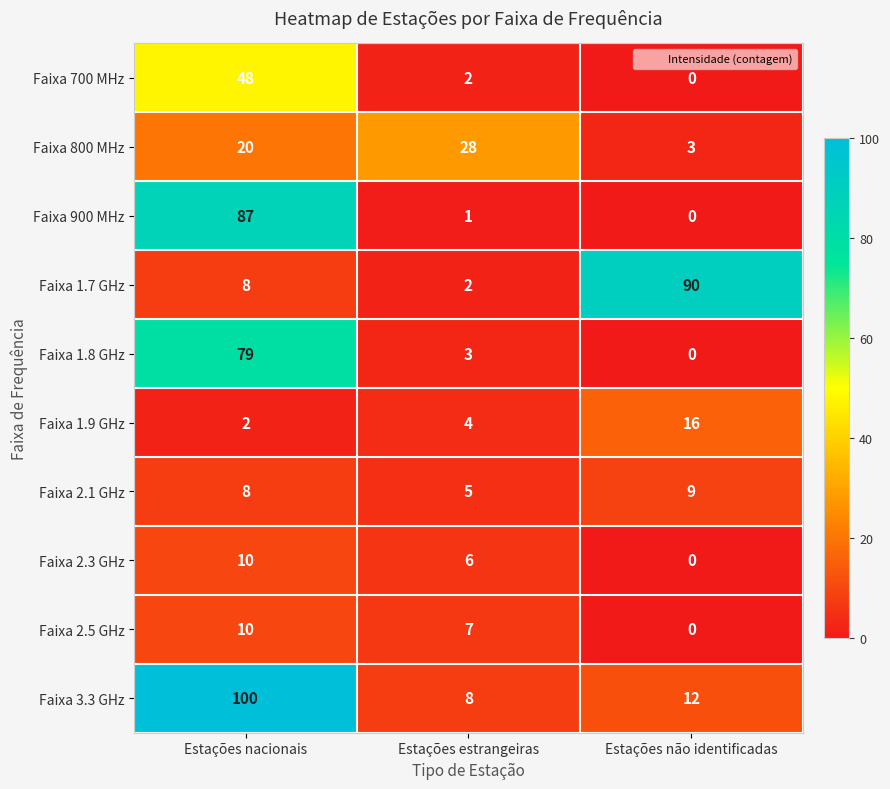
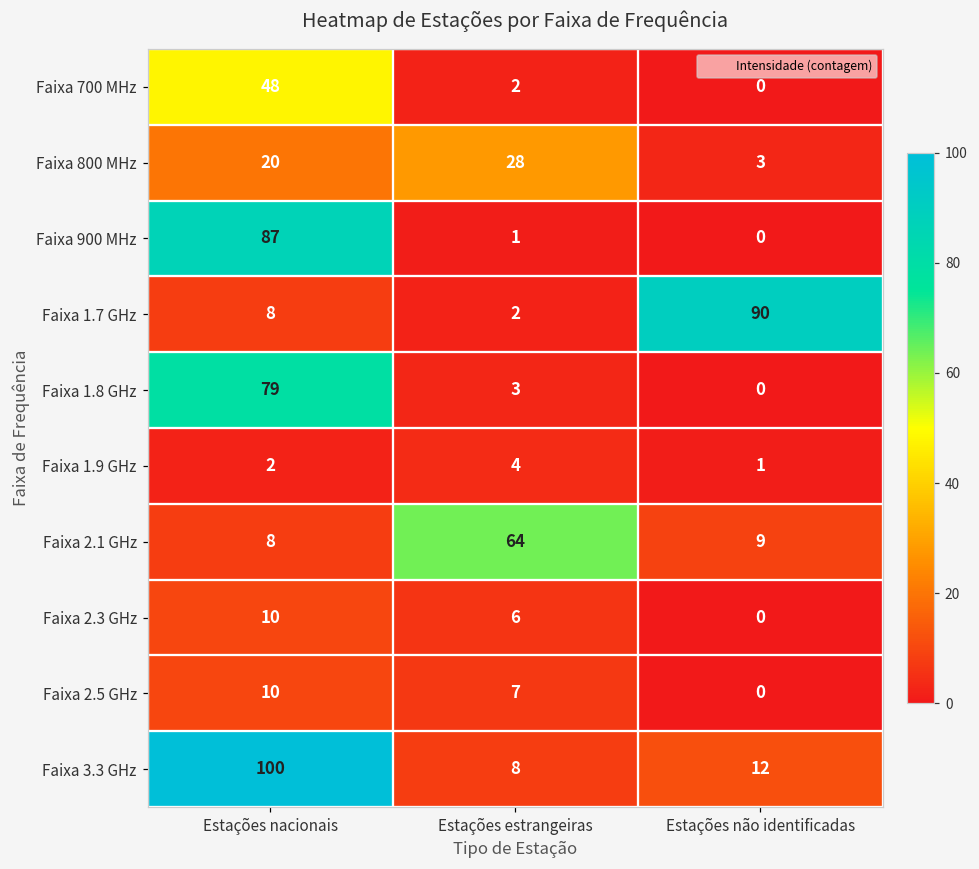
Faixa 1.9 GHz, Estações não identificadas: 16 -> 1
Faixa 2.1 GHz, Estações estrangeiras: 5 -> 64
